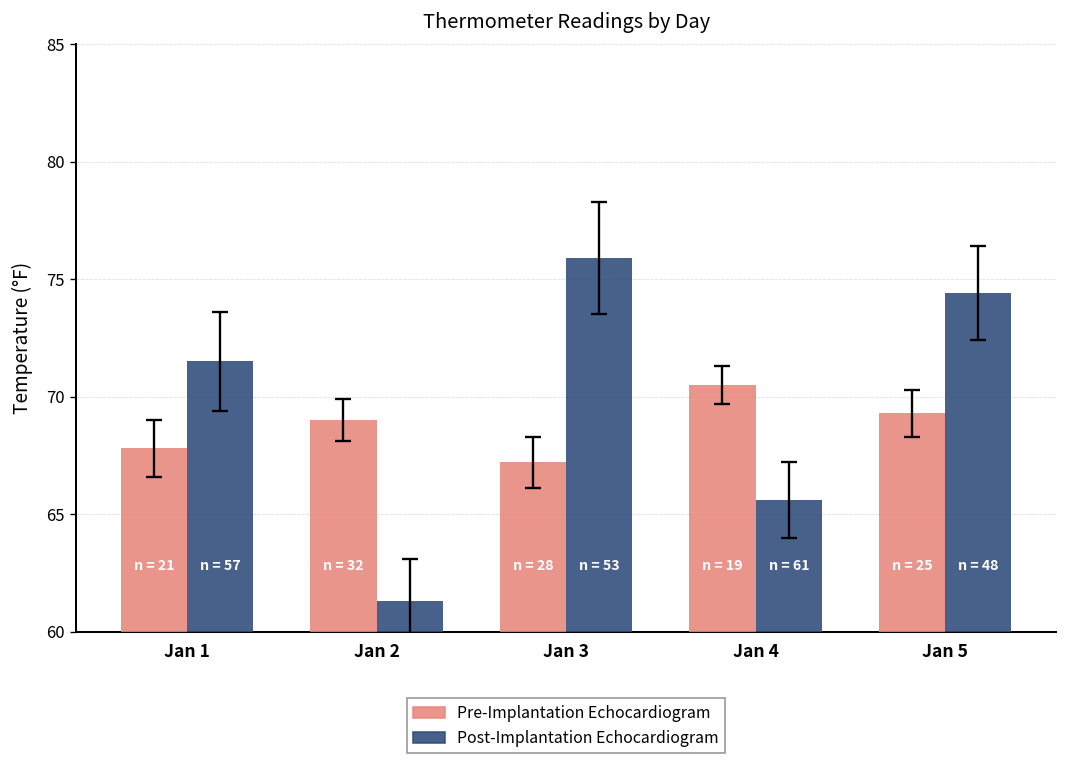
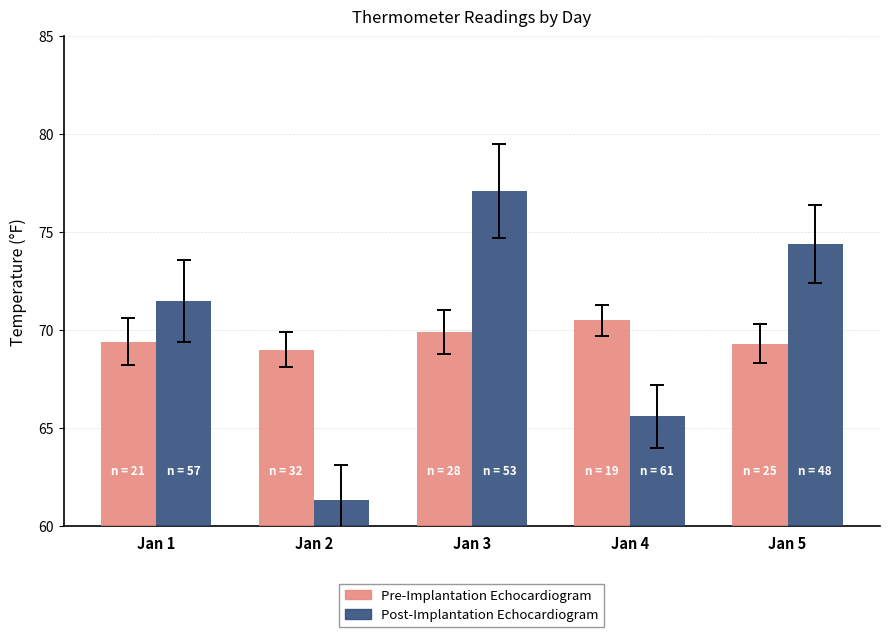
Pre-Implantation Echocardiogram, Jan 1: 67.8 -> 69.4
Pre-Implantation Echocardiogram, Jan 3: 67.2 -> 69.9
Post-Implantation Echocardiogram, Jan 3: 75.9 -> 77.1
